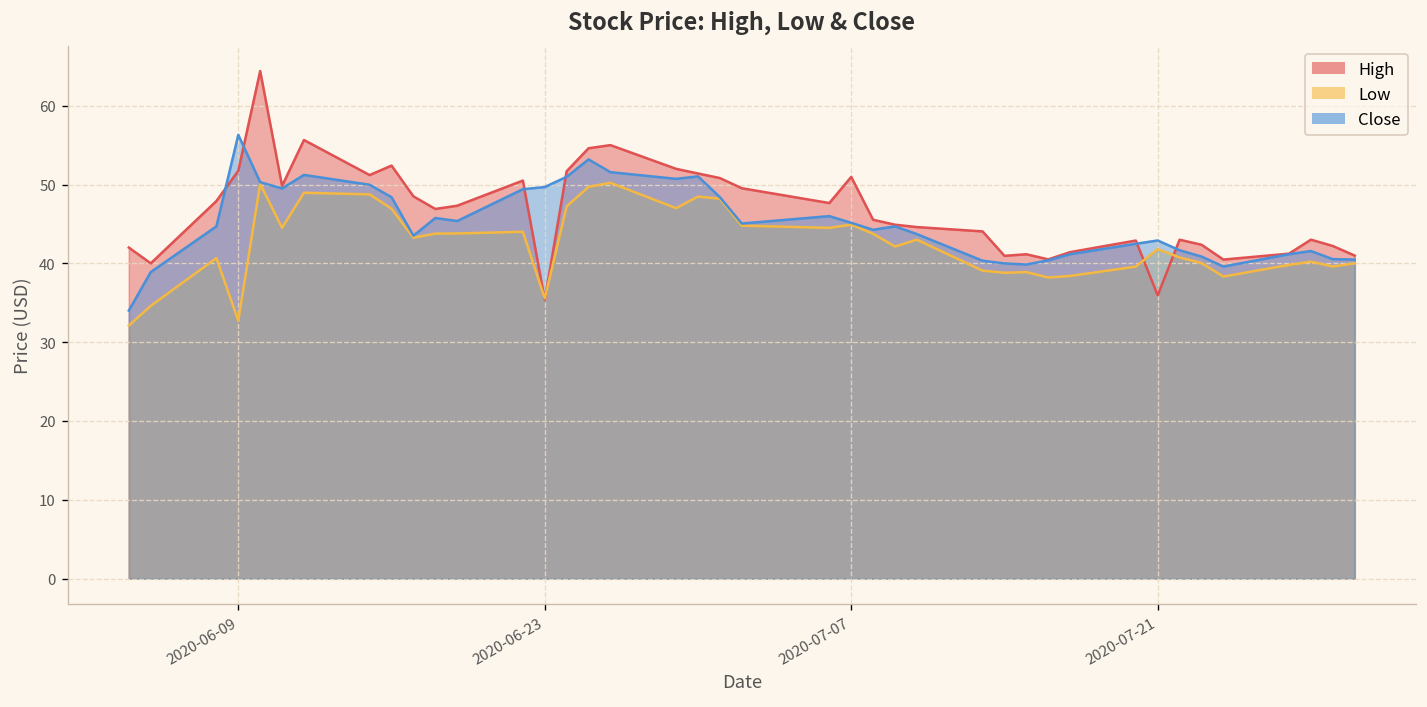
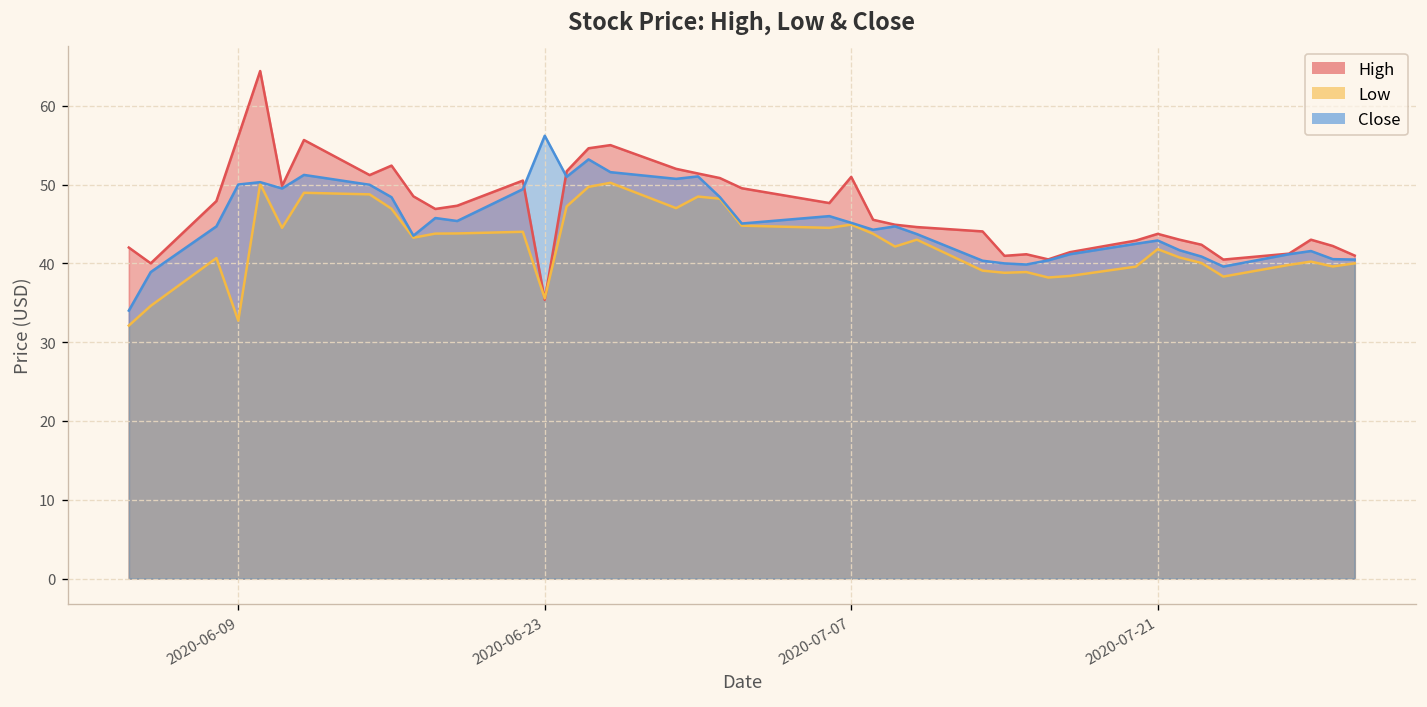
High, 2020-06-09: 52 -> 56
Close, 2020-06-09: 56 -> 50
Close, 2020-06-23: 50 -> 56
High, 2020-07-21: 36 -> 44
